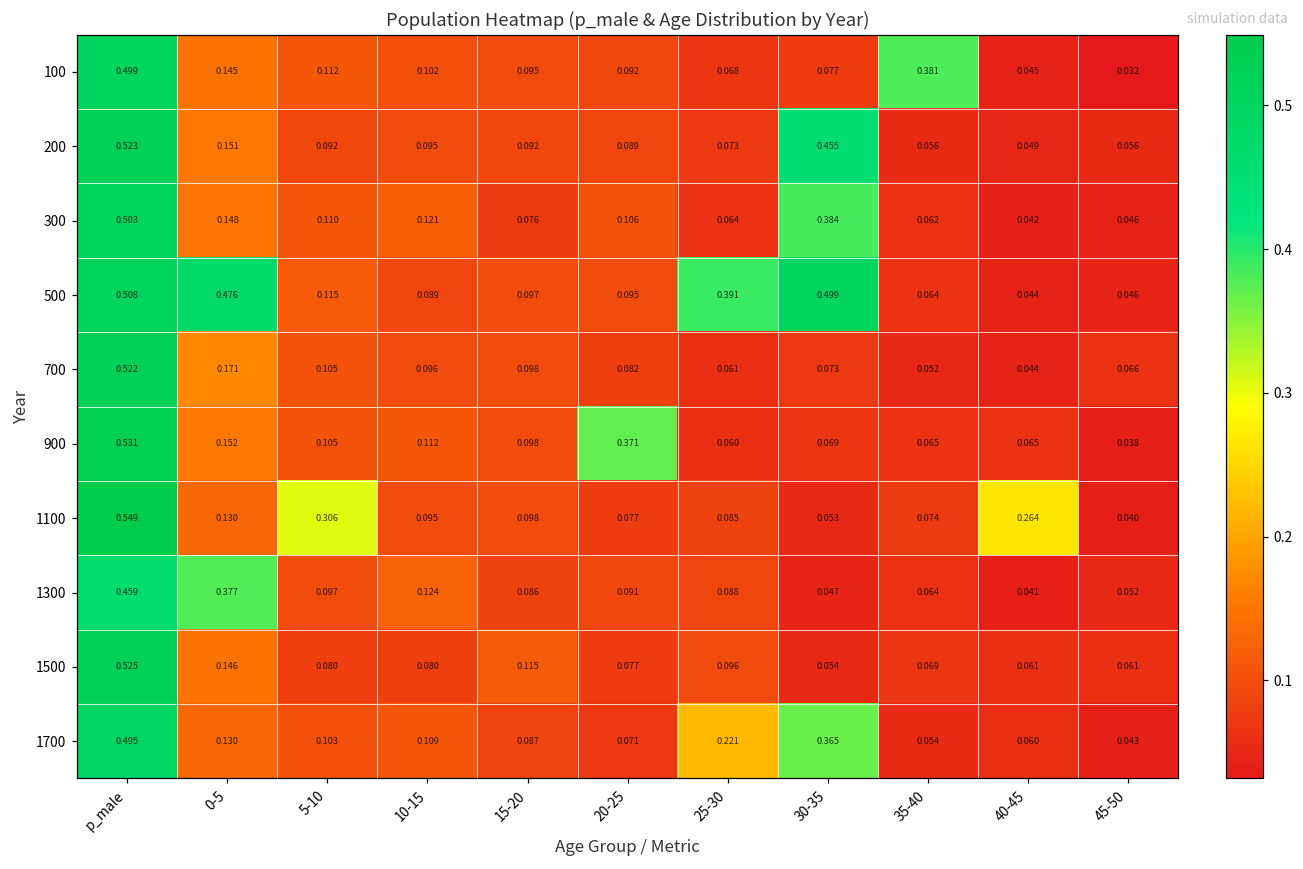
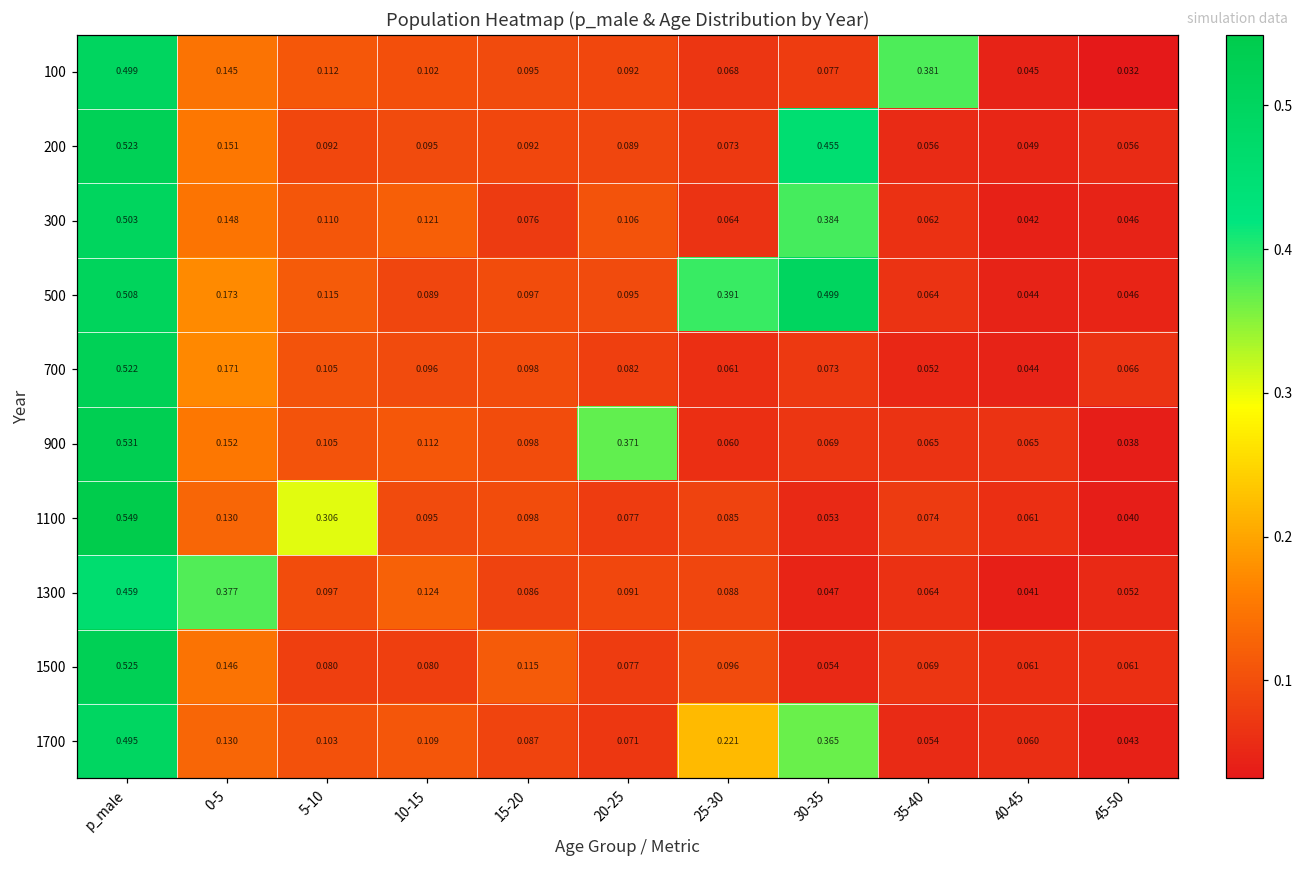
500, 0-5: 0.476 -> 0.173
1100, 40-45: 0.264 -> 0.061
